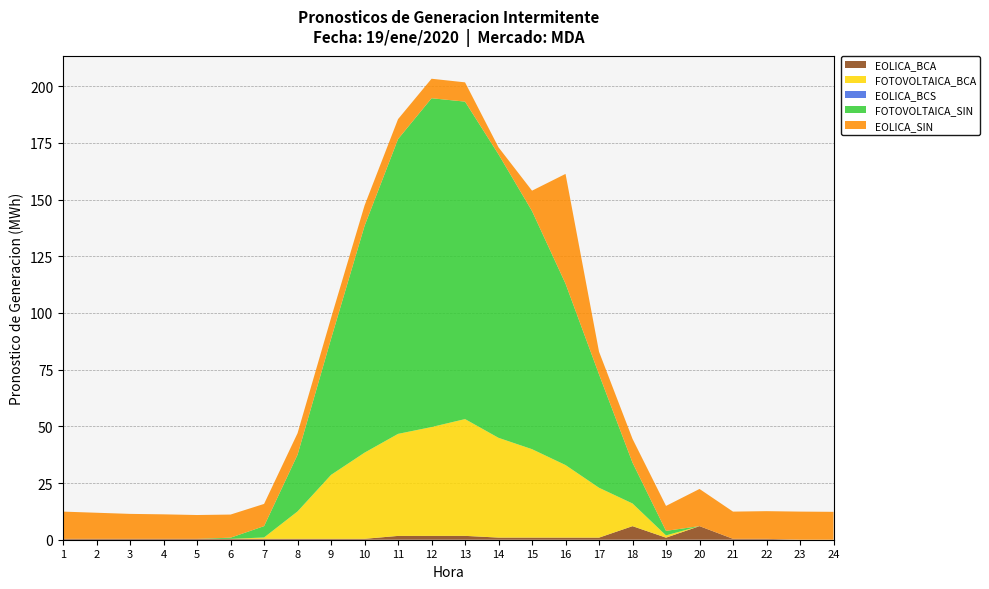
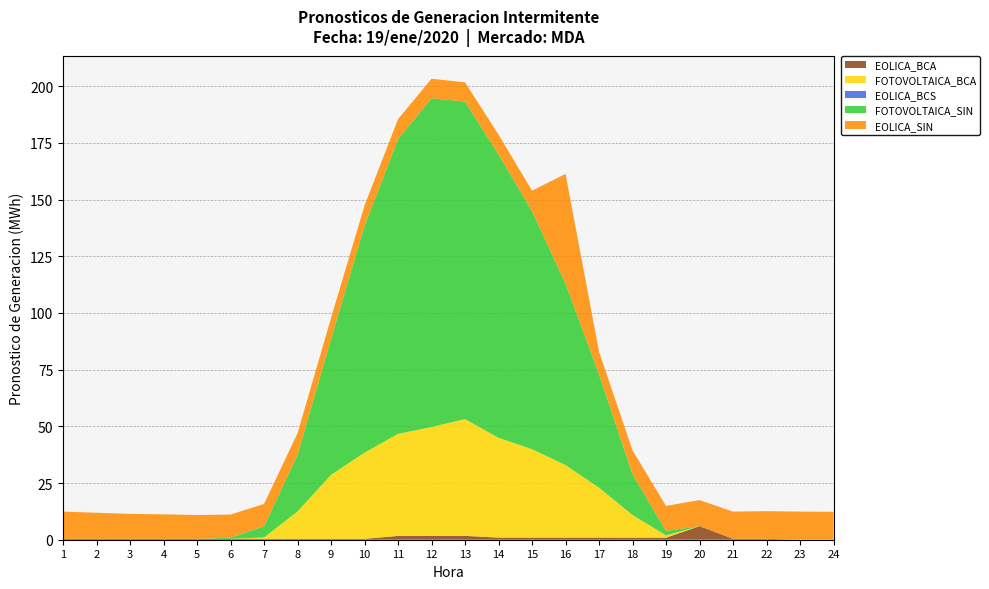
EOLICA_SIN, 14: 3 -> 9
EOLICA_BCA, 18: 6 -> 1
EOLICA_SIN, 20: 16 -> 12
